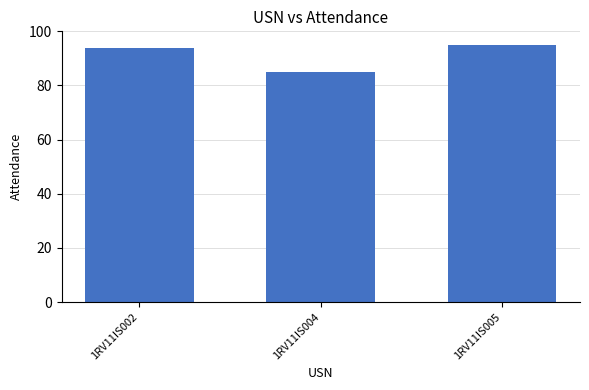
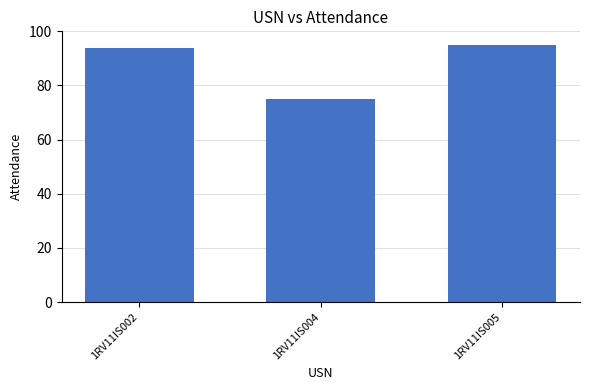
1RV11IS004: 85 -> 75
